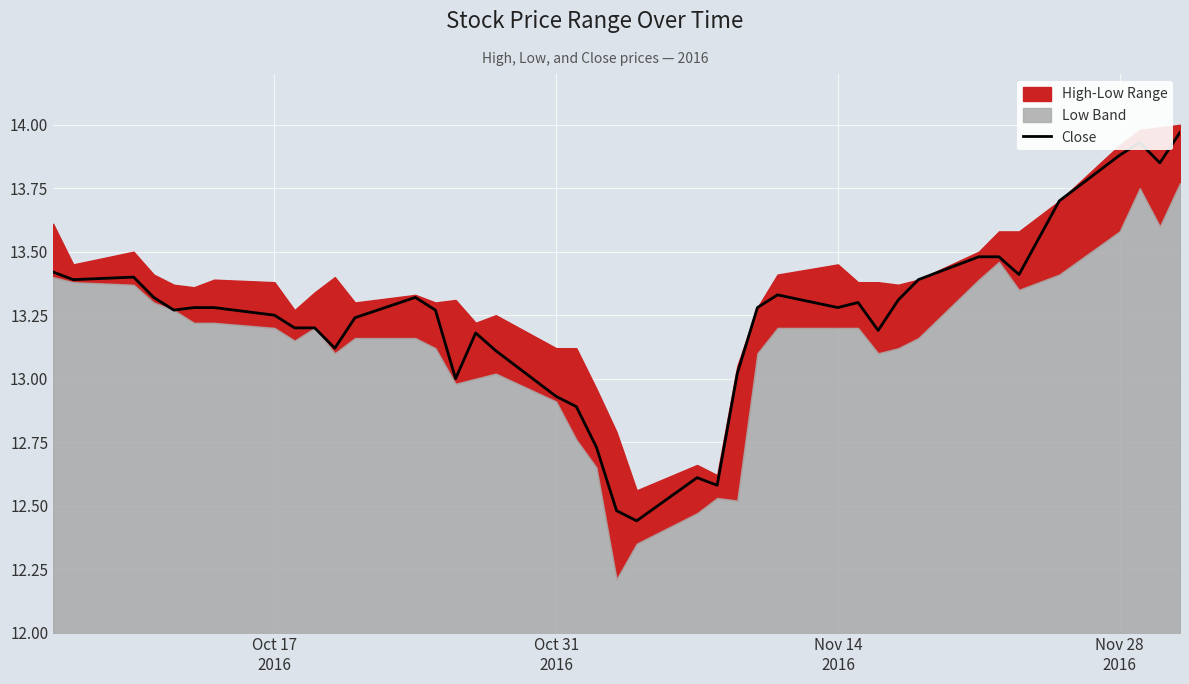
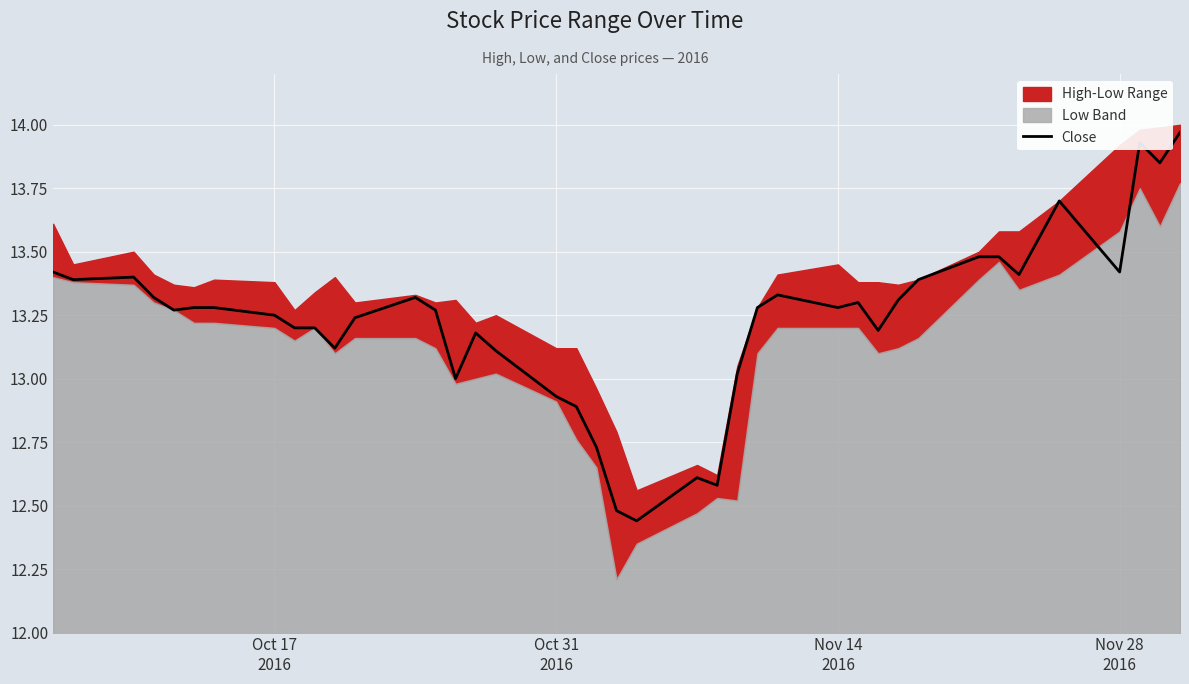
Close, Nov 28 2016: 13.88 -> 13.42
